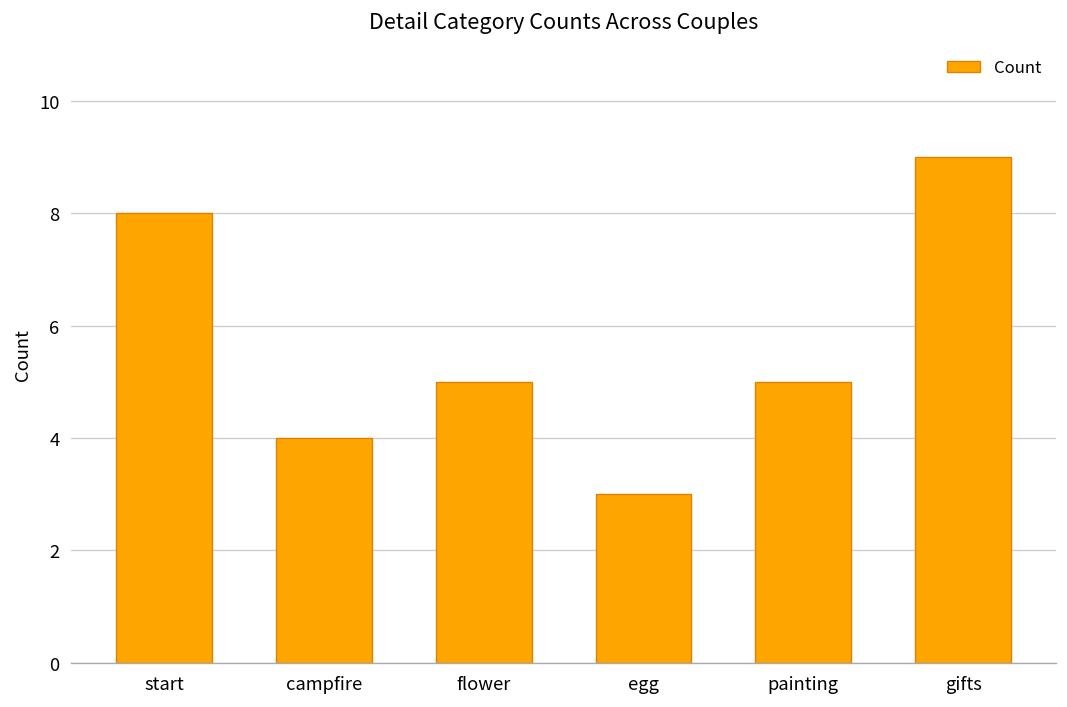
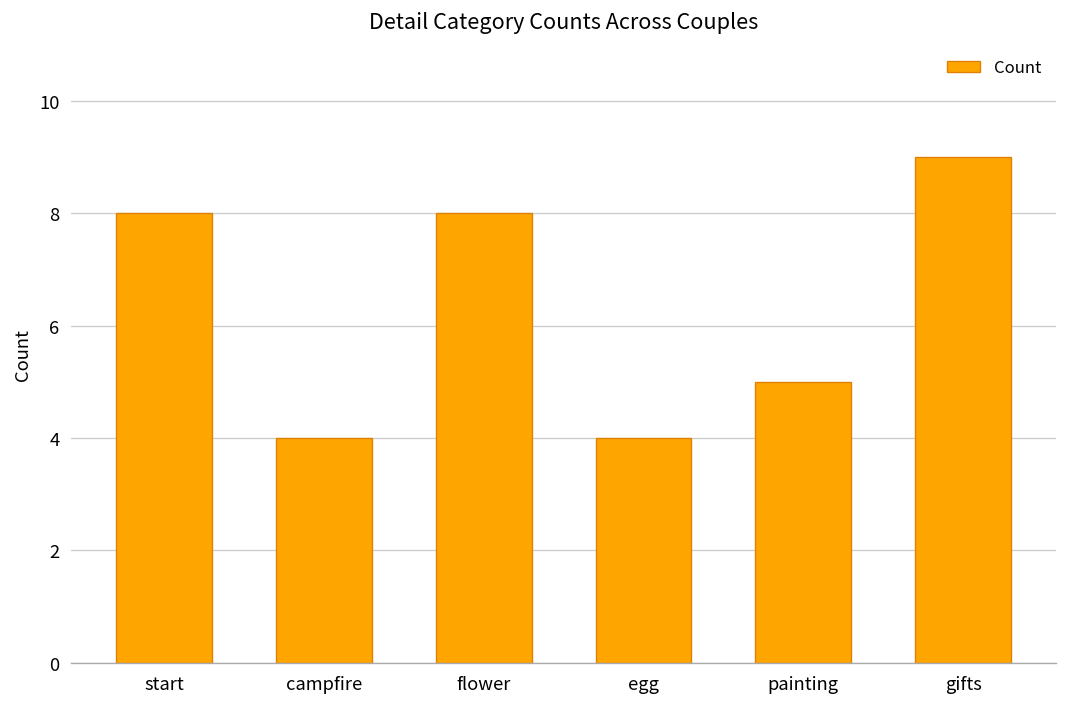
flower: 5 -> 8
egg: 3 -> 4
